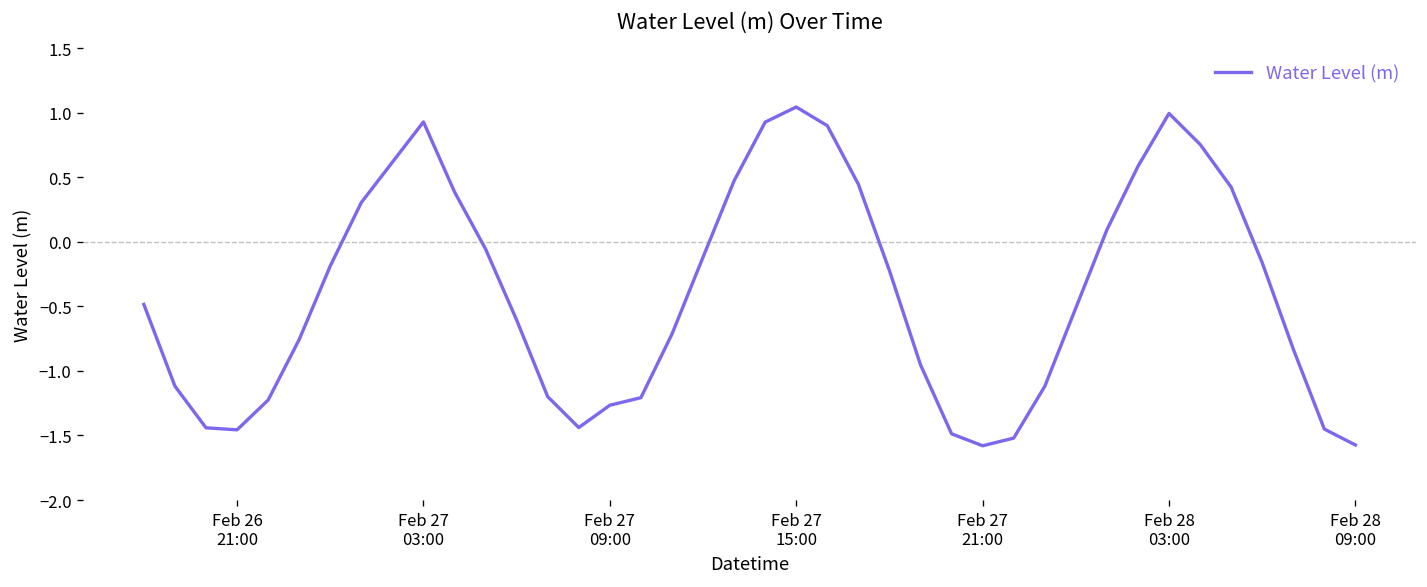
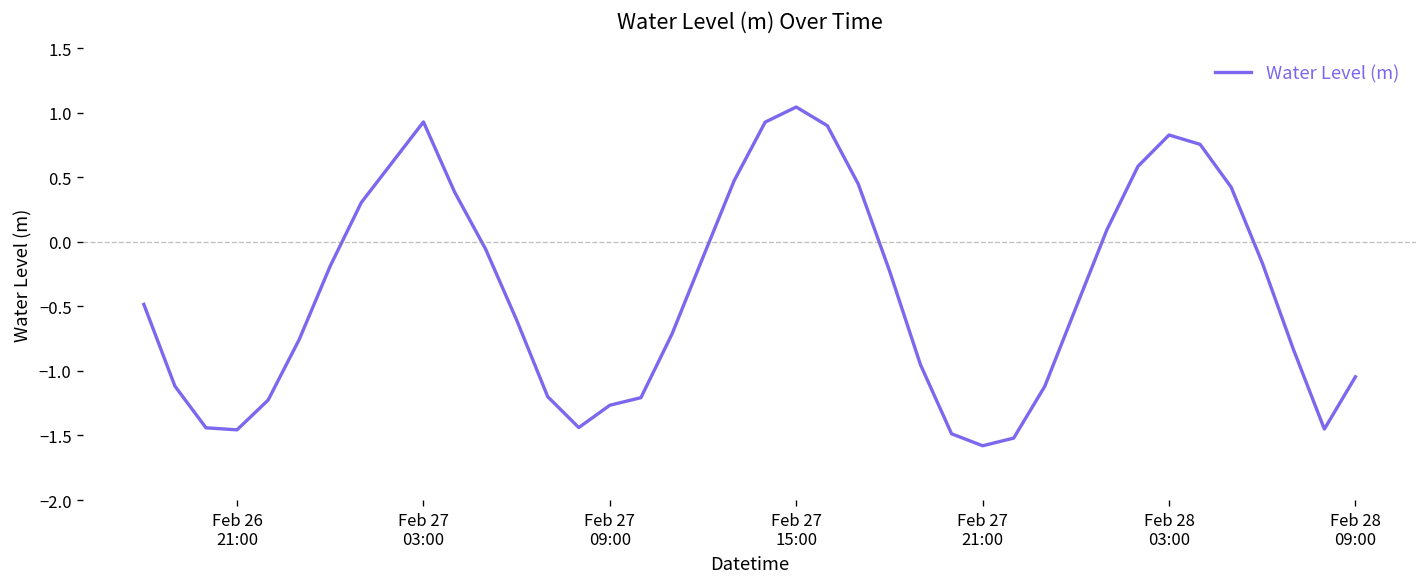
Feb 28 03:00: 0.99 -> 0.83
Feb 28 09:00: -1.57 -> -1.05
